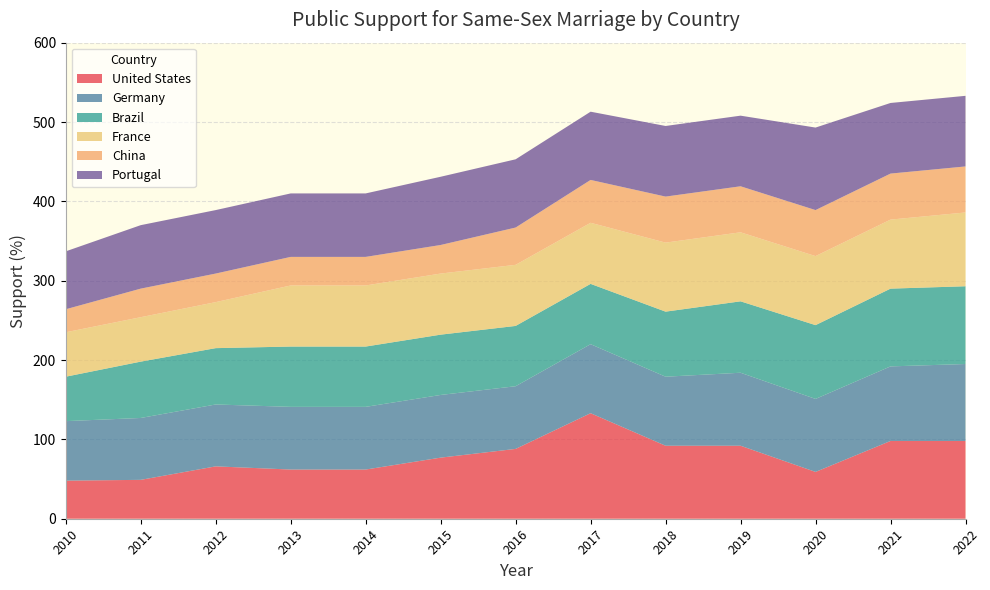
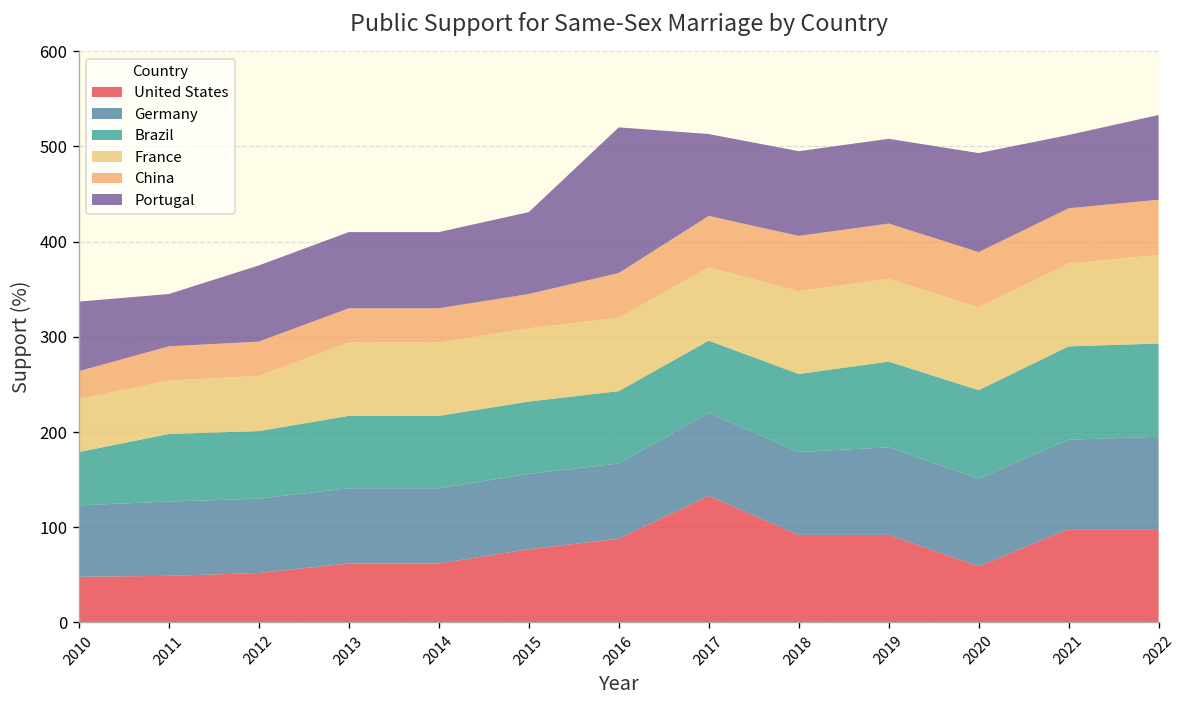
Portugal, 2011: 80 -> 60
United States, 2012: 70 -> 50
Portugal, 2016: 90 -> 150
Portugal, 2021: 90 -> 80
